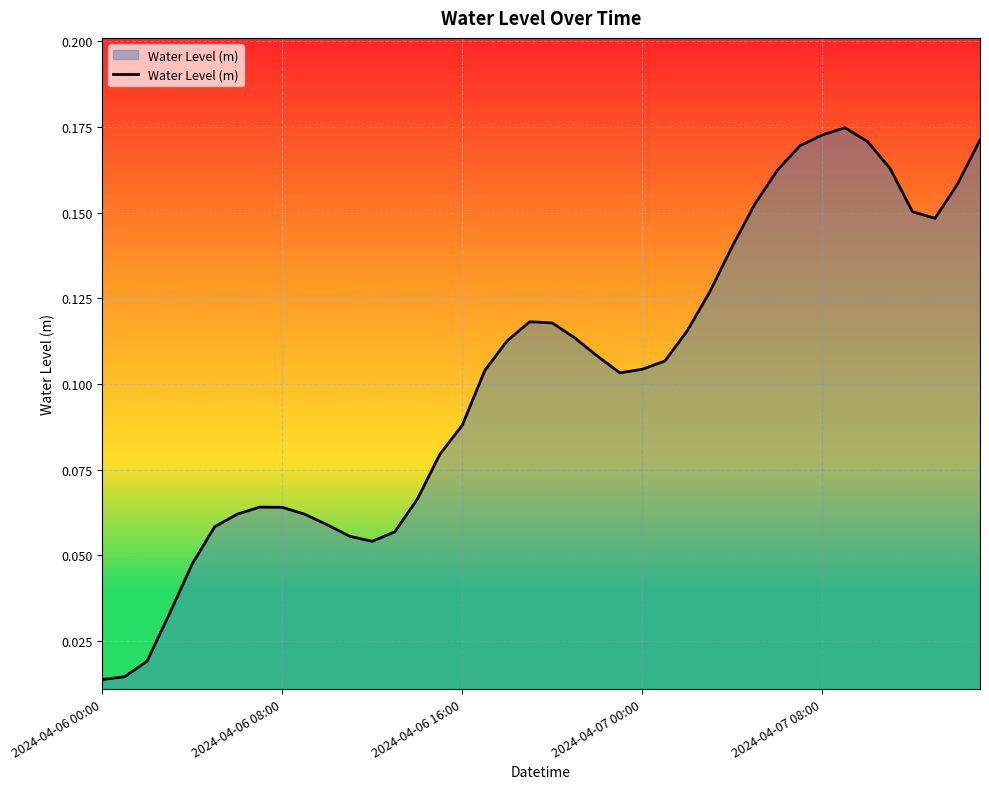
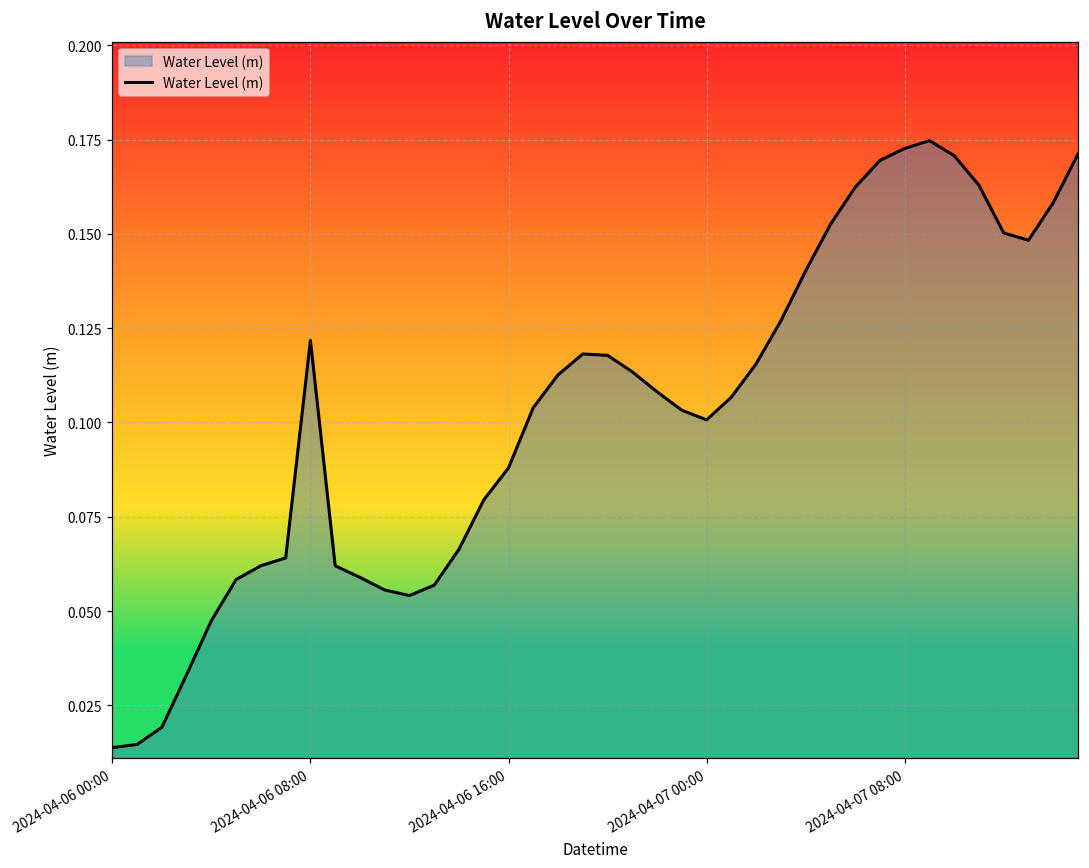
2024-04-06 08:00: 0.064 -> 0.122
2024-04-07 00:00: 0.104 -> 0.101
